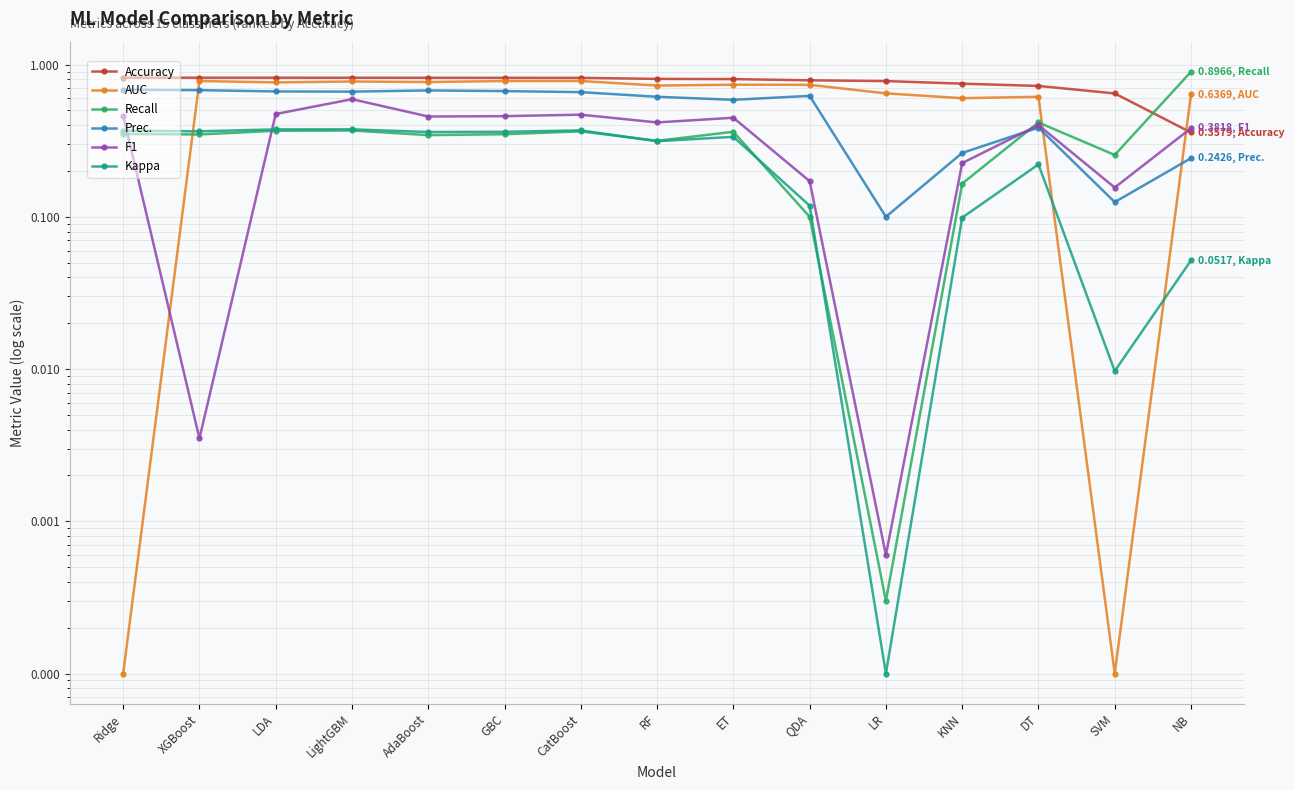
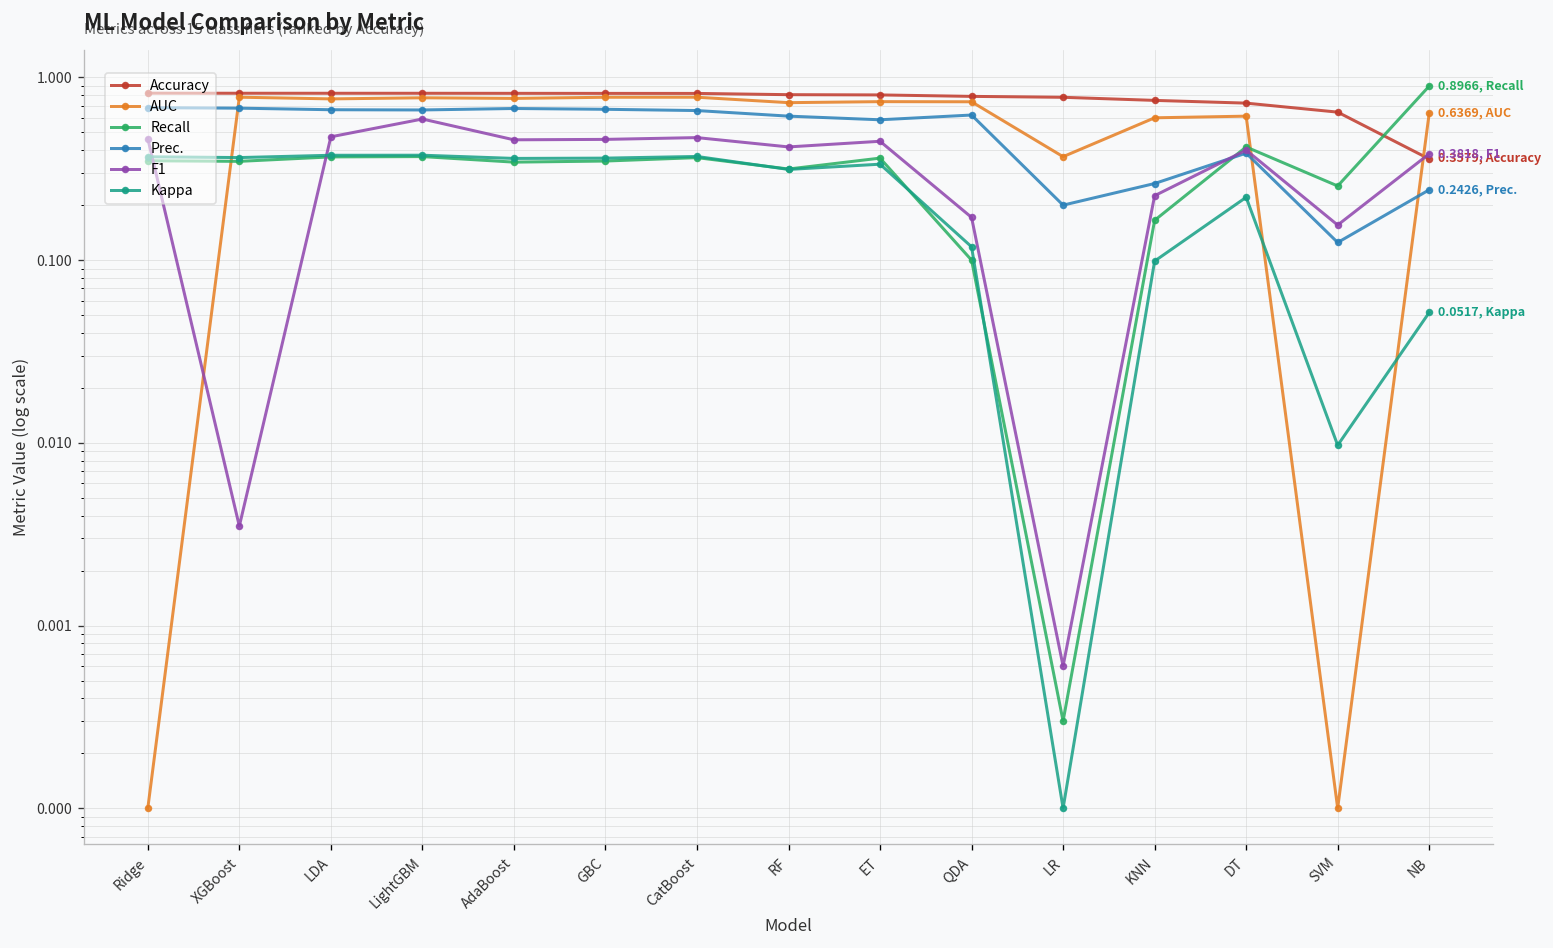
AUC, LR: 0.65 -> 0.37
Prec., LR: 0.1 -> 0.2
